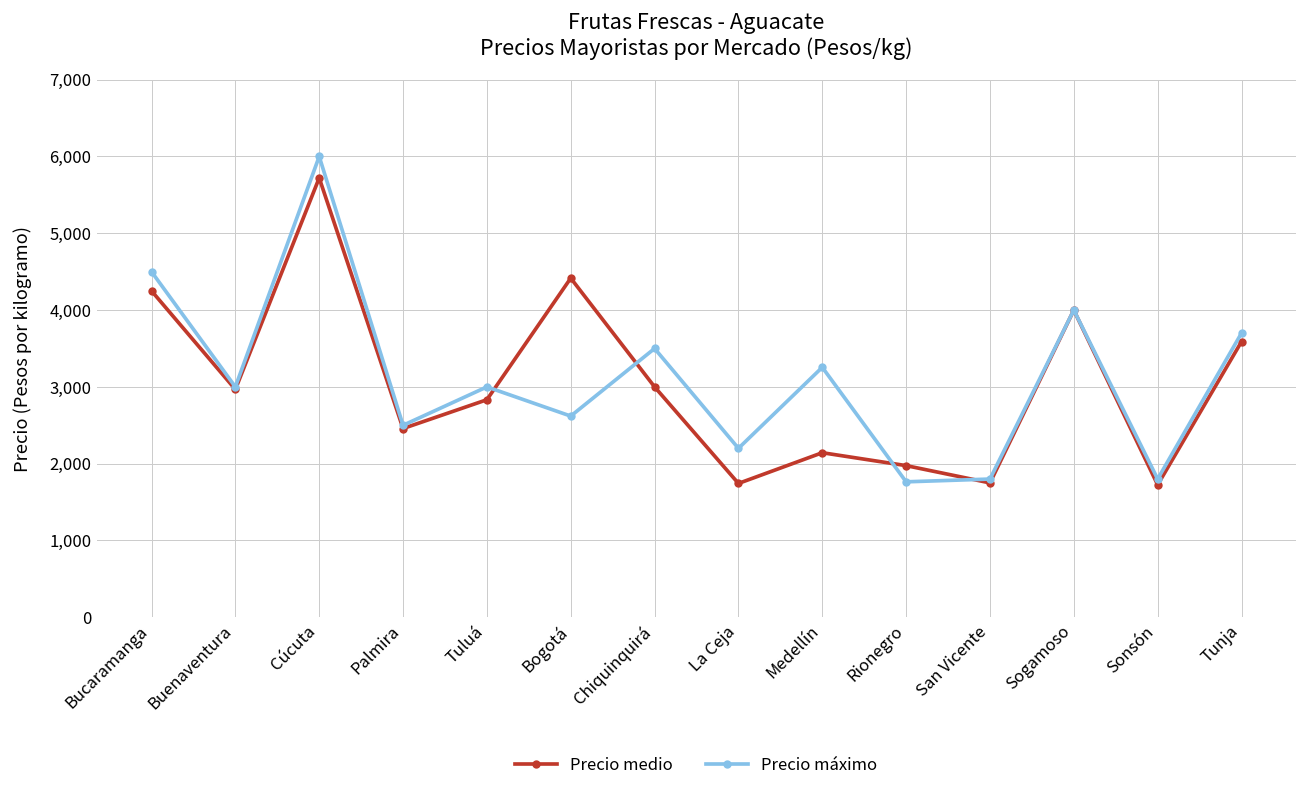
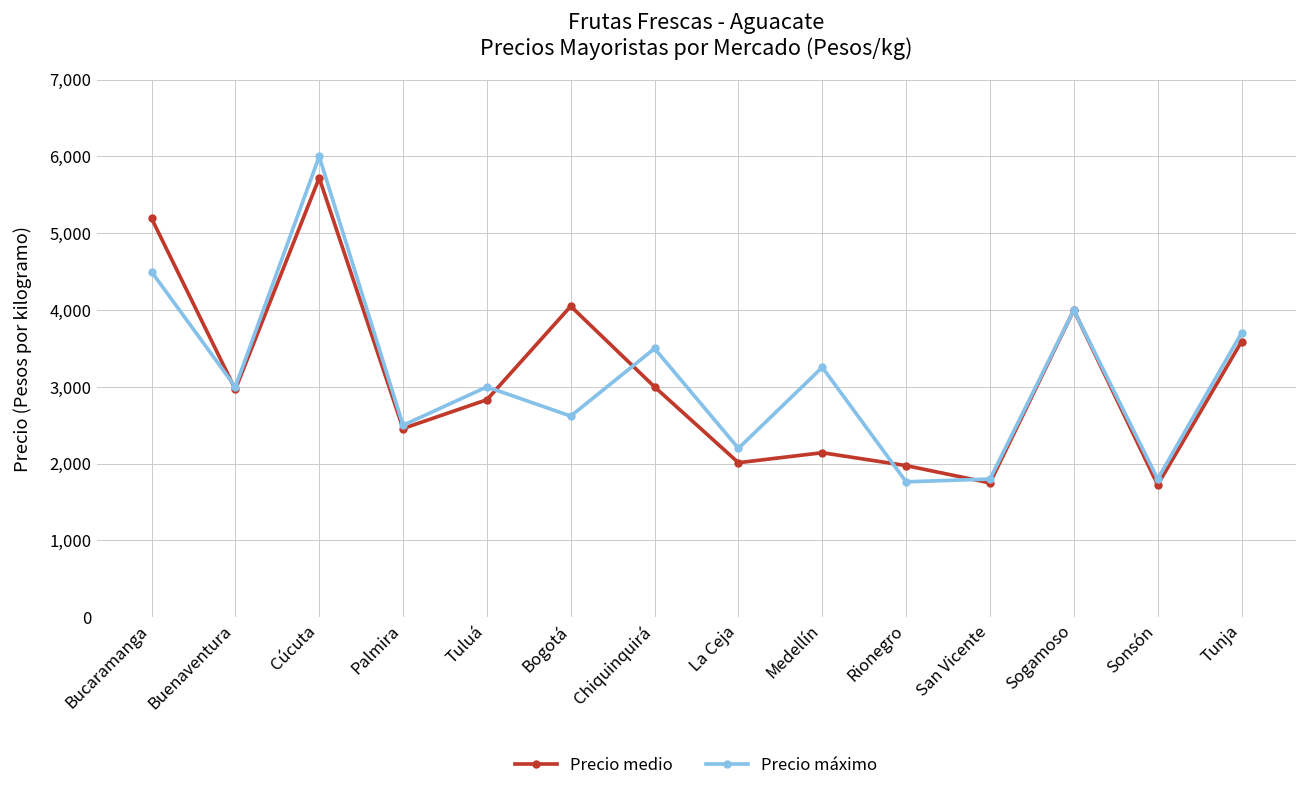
Precio medio, Bucaramanga: 4,300 -> 5,200
Precio medio, Bogotá: 4,400 -> 4,100
Precio medio, La Ceja: 1,700 -> 2,000
